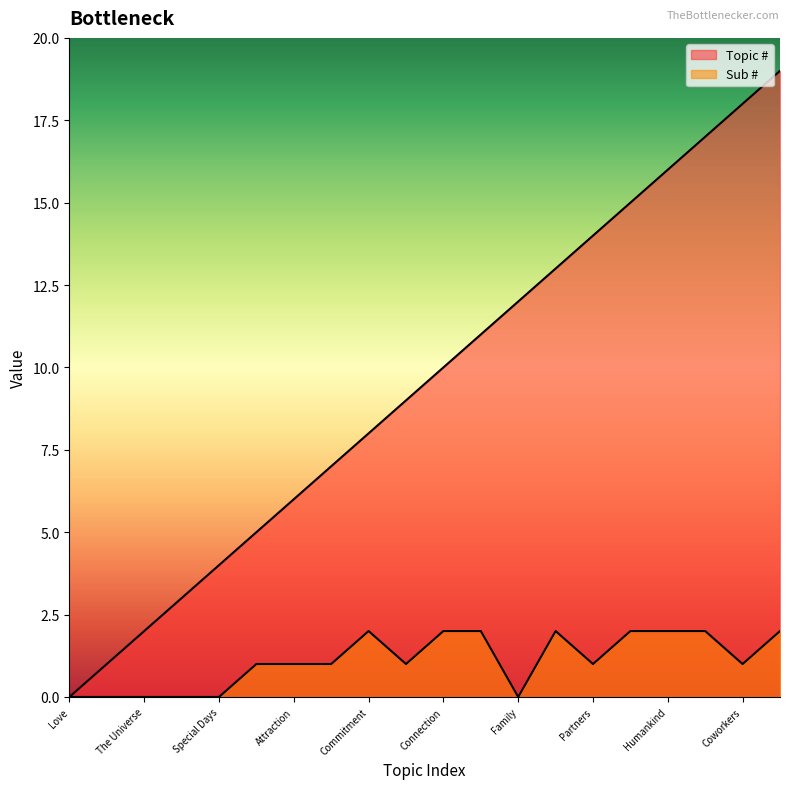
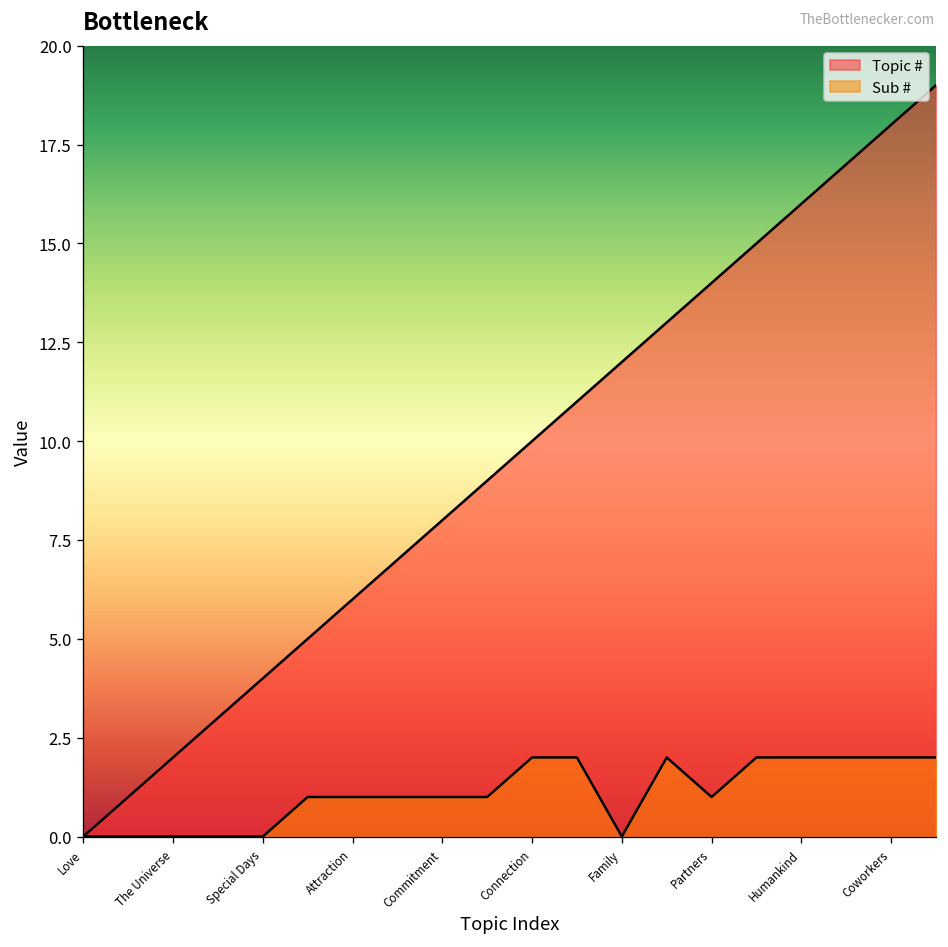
Sub #, Commitment: 2 -> 1
Sub #, Coworkers: 1 -> 2
